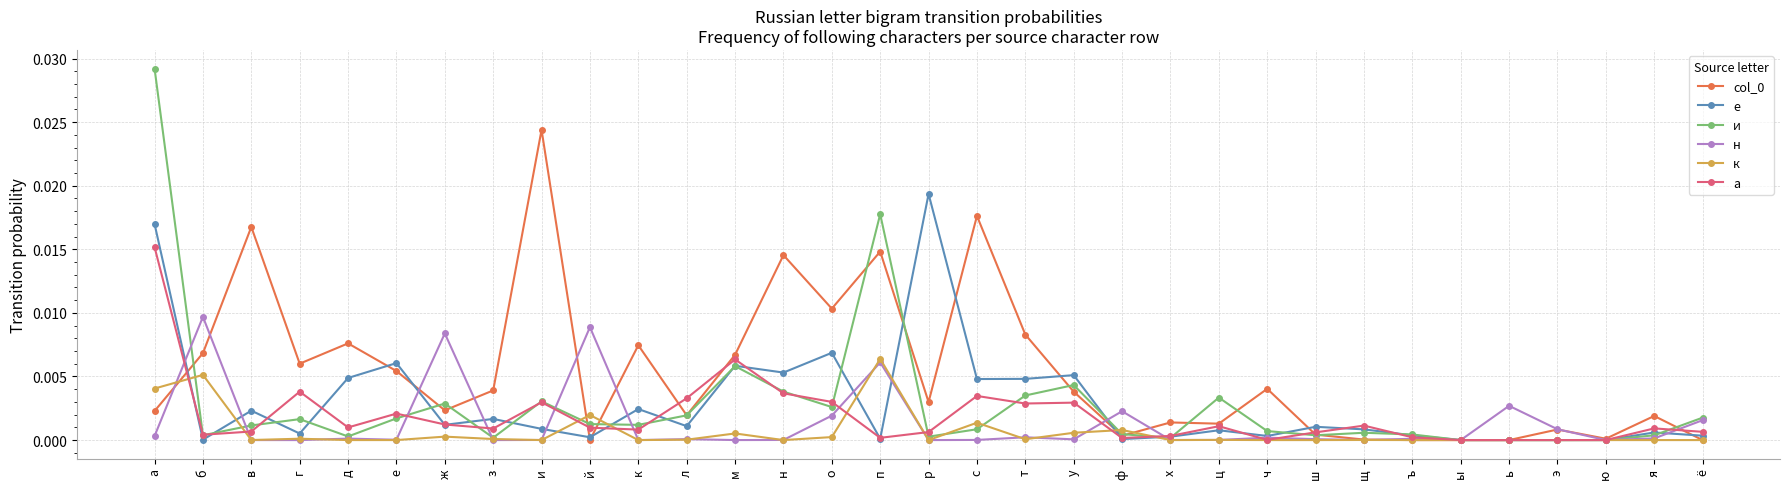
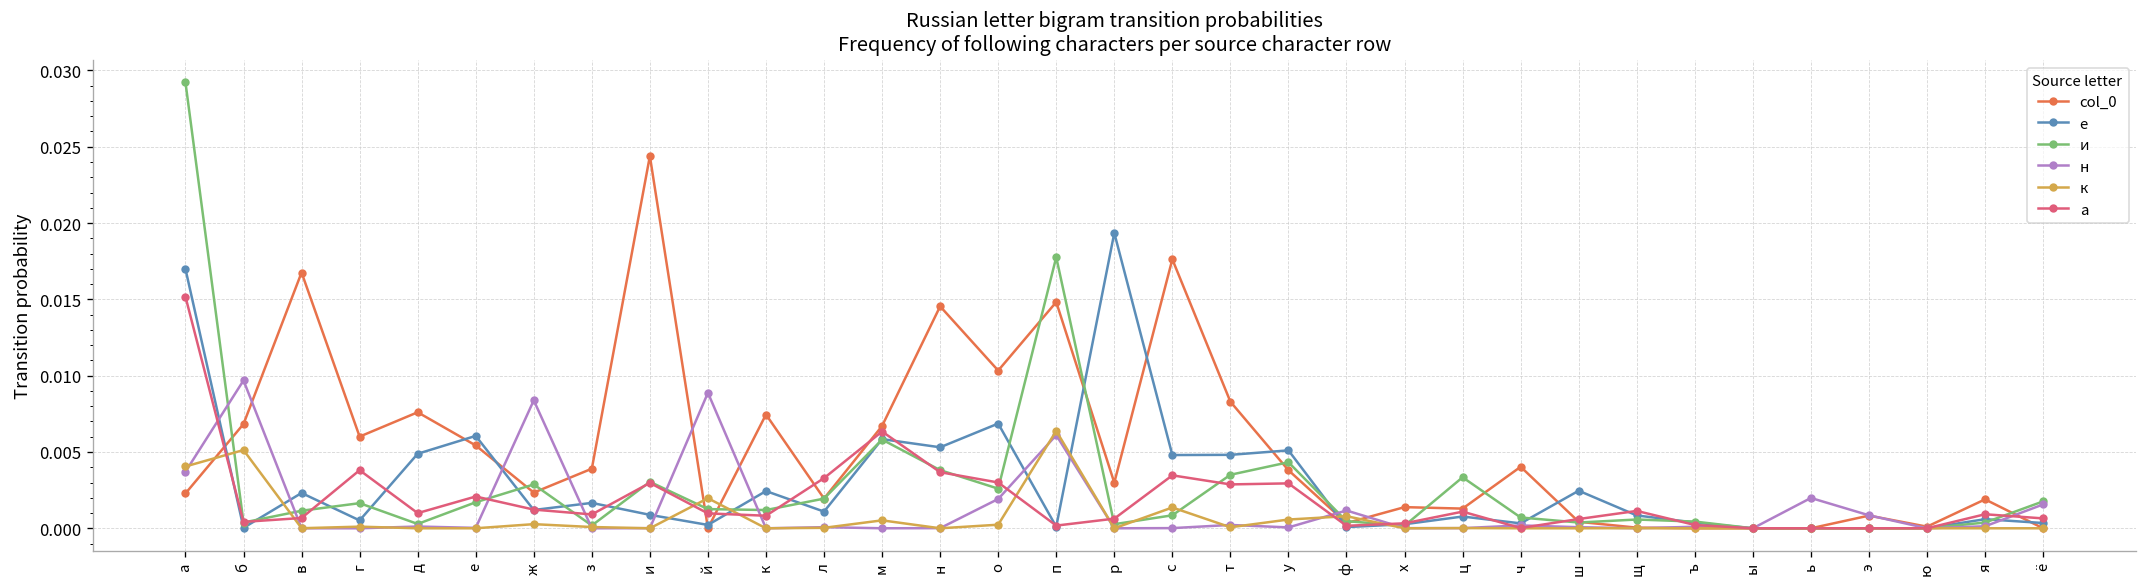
н, а: 0.0003 -> 0.0037
н, ф: 0.0023 -> 0.0012
е, ш: 0.0010 -> 0.0025
н, ь: 0.0027 -> 0.0020
